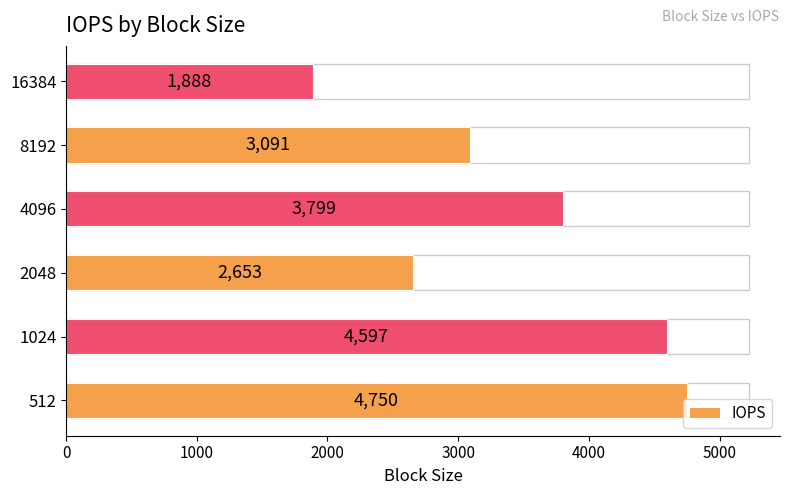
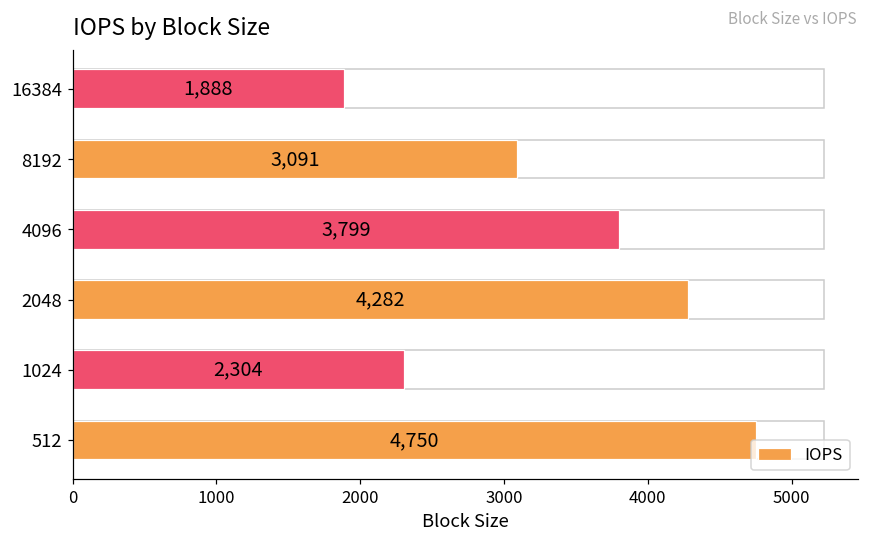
2048: 2,653 -> 4,282
1024: 4,597 -> 2,304
